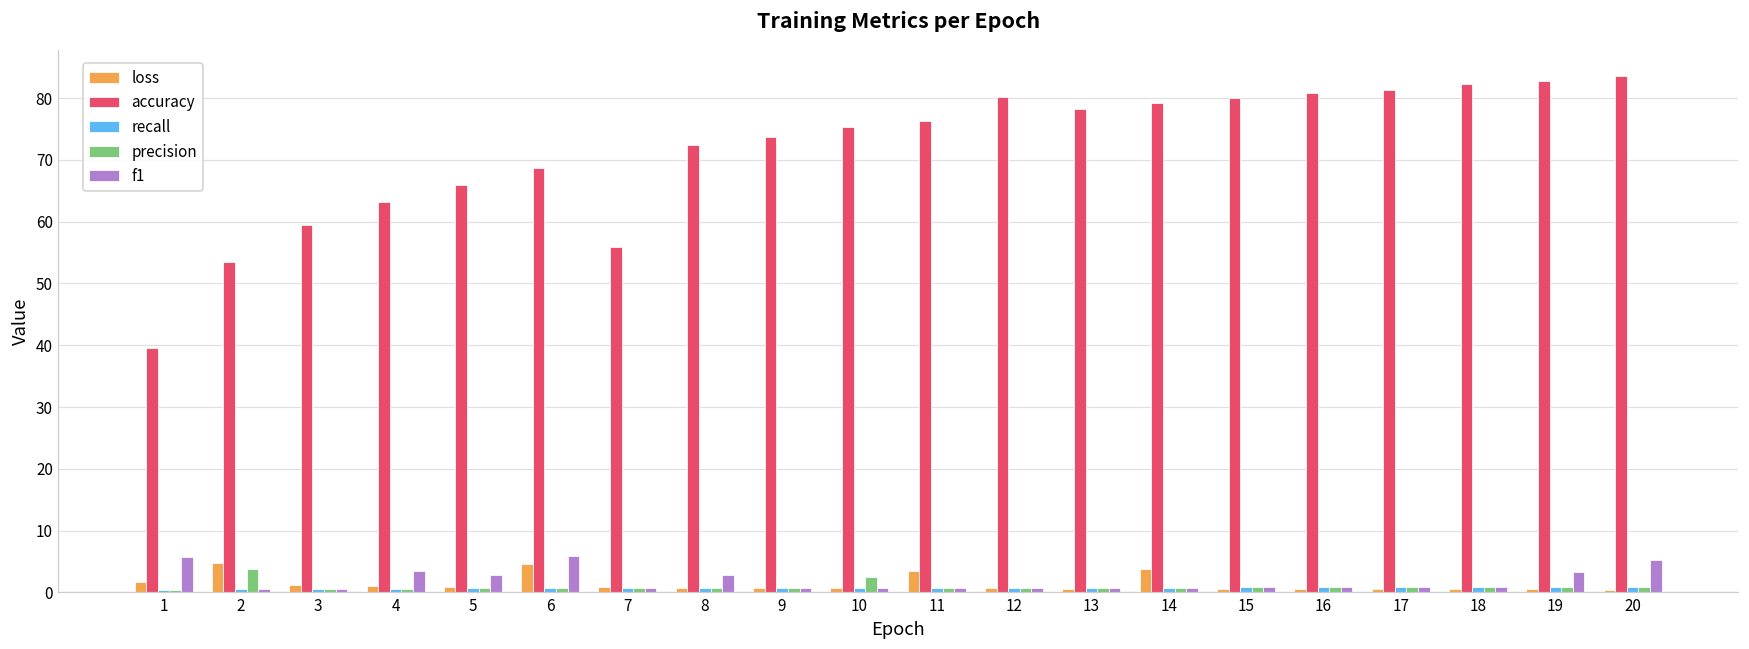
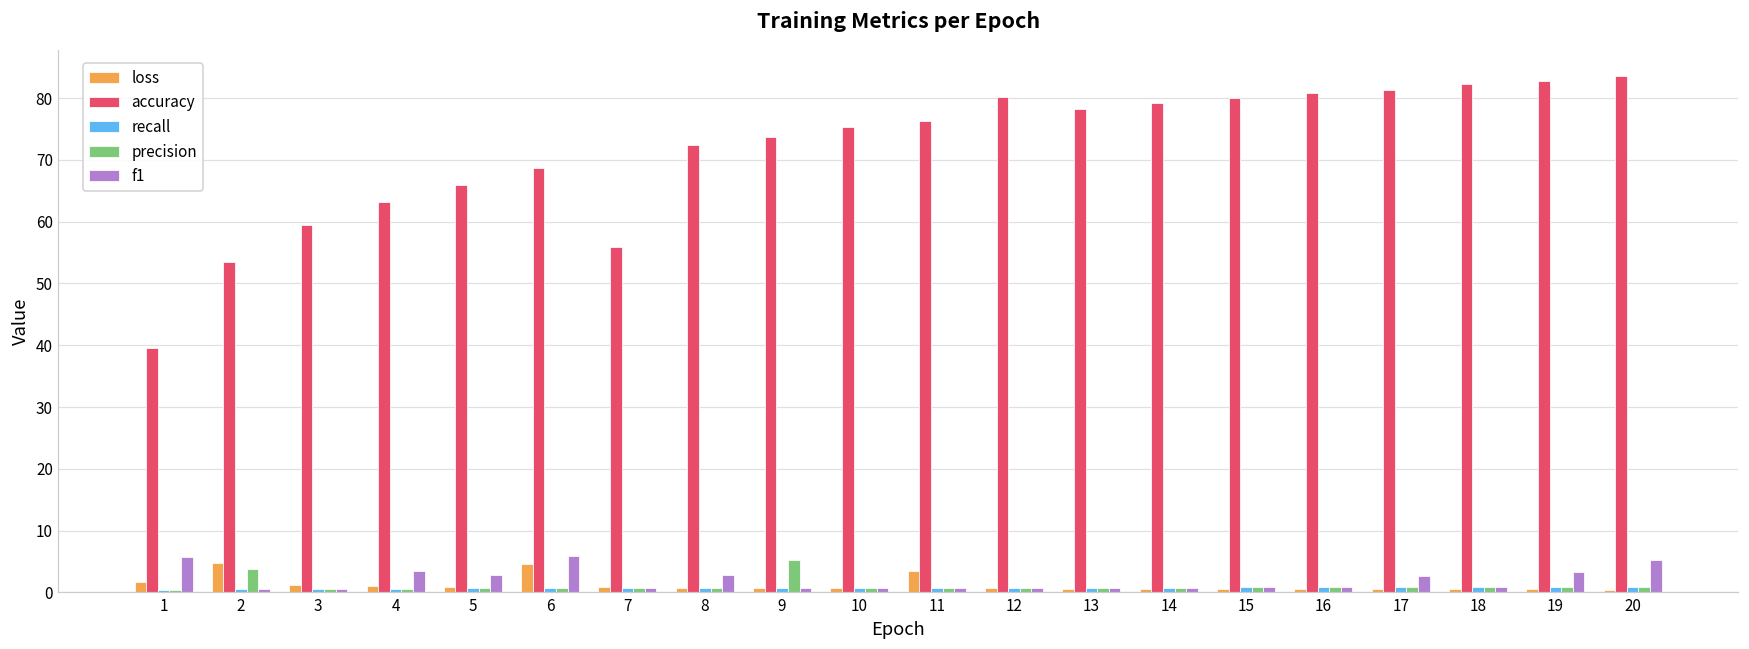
precision, 9: 1 -> 5
precision, 10: 3 -> 1
loss, 14: 4 -> 1
f1, 17: 1 -> 3
